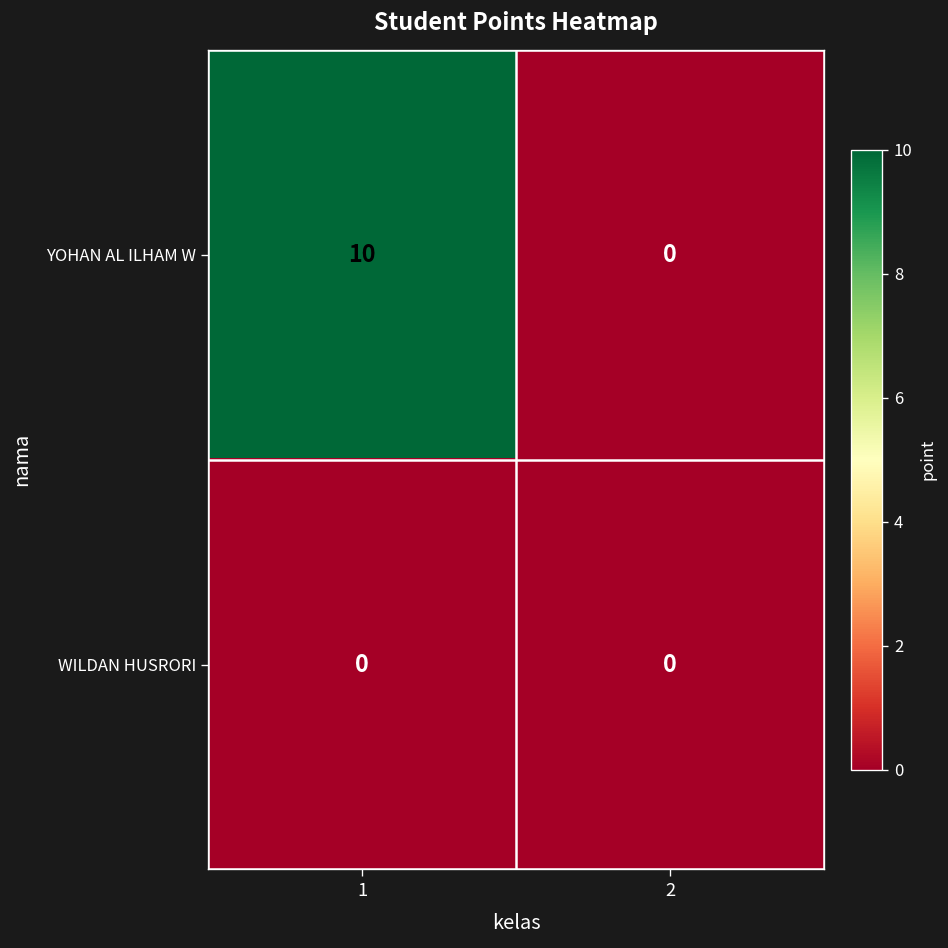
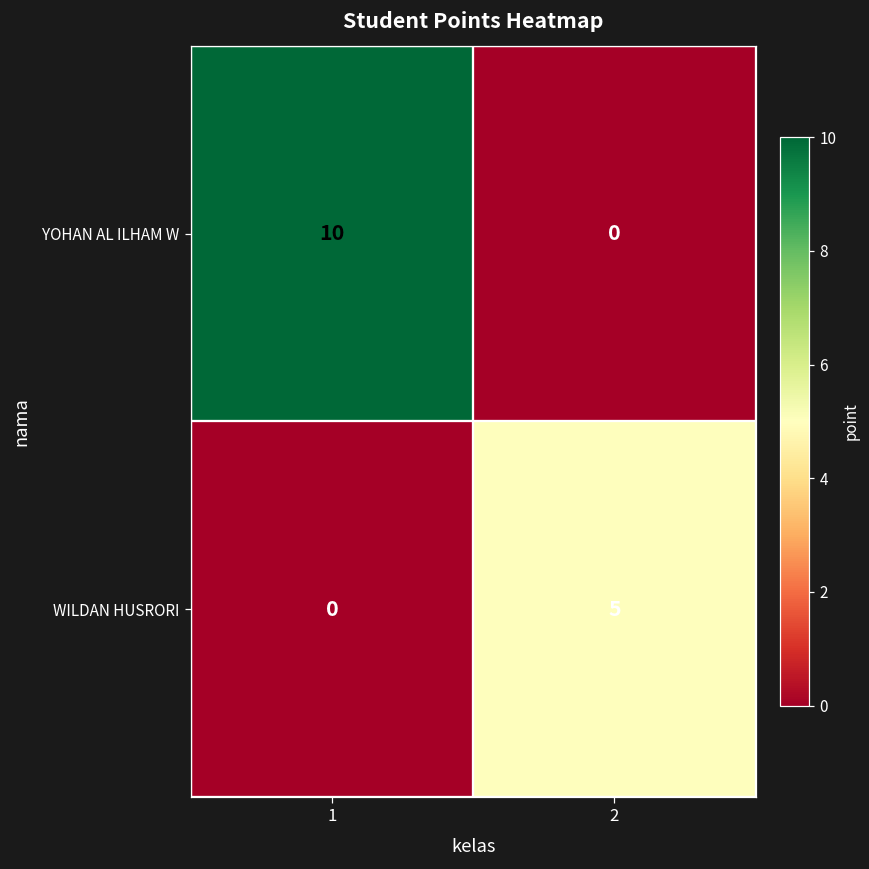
WILDAN HUSRORI, 2: 0 -> 5
